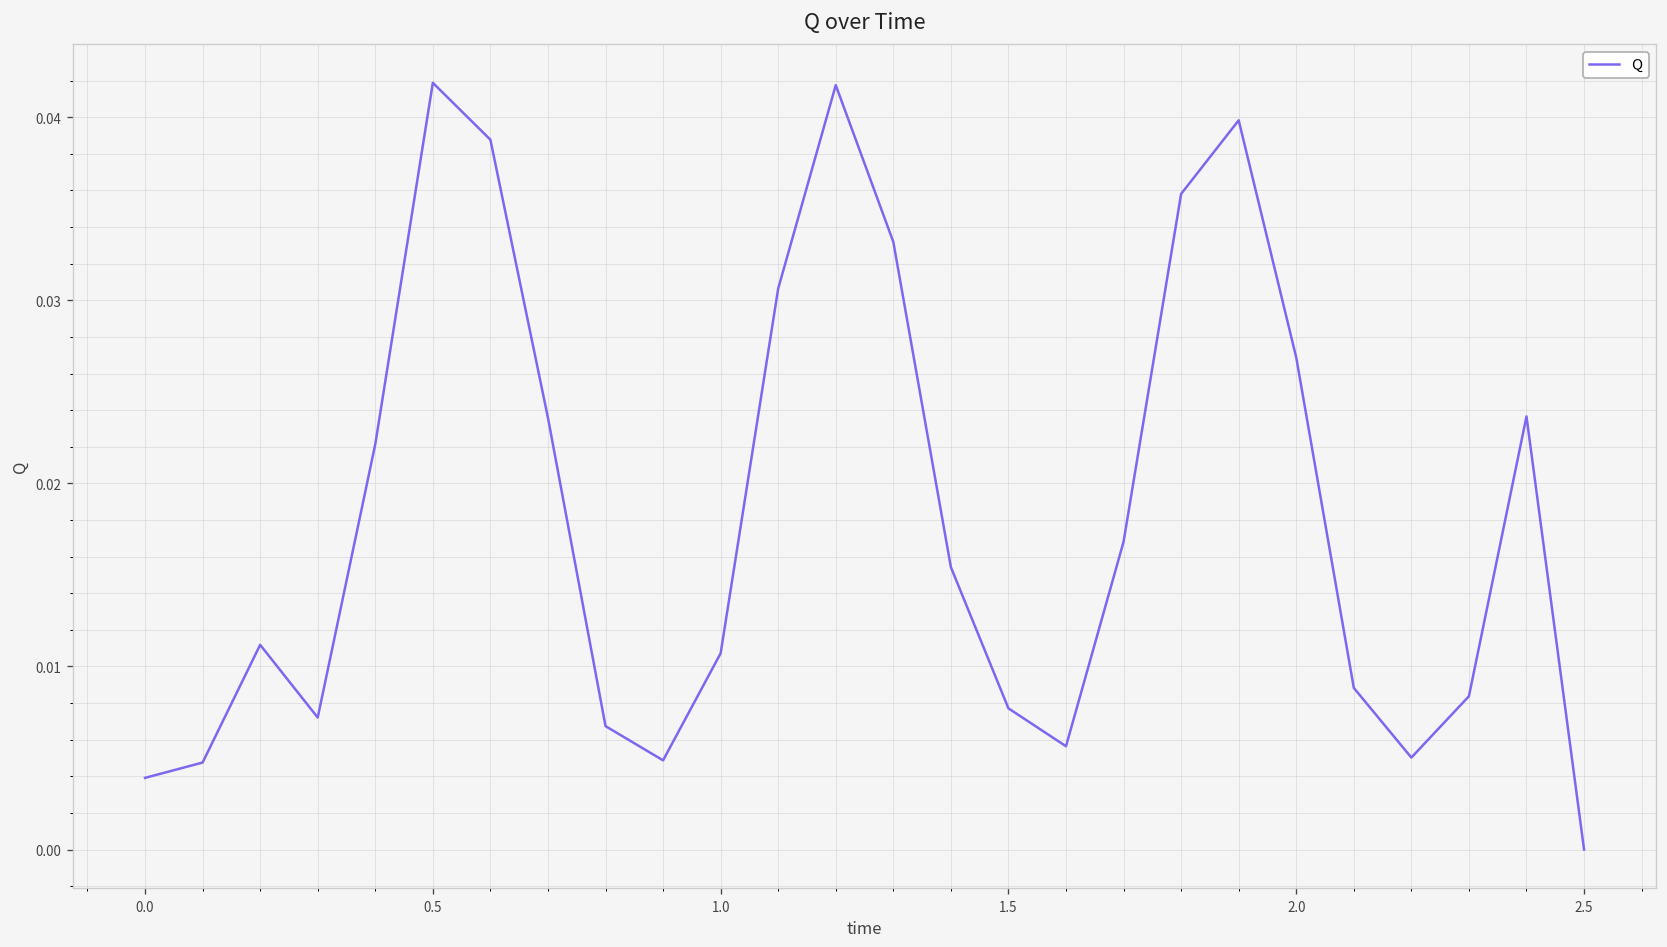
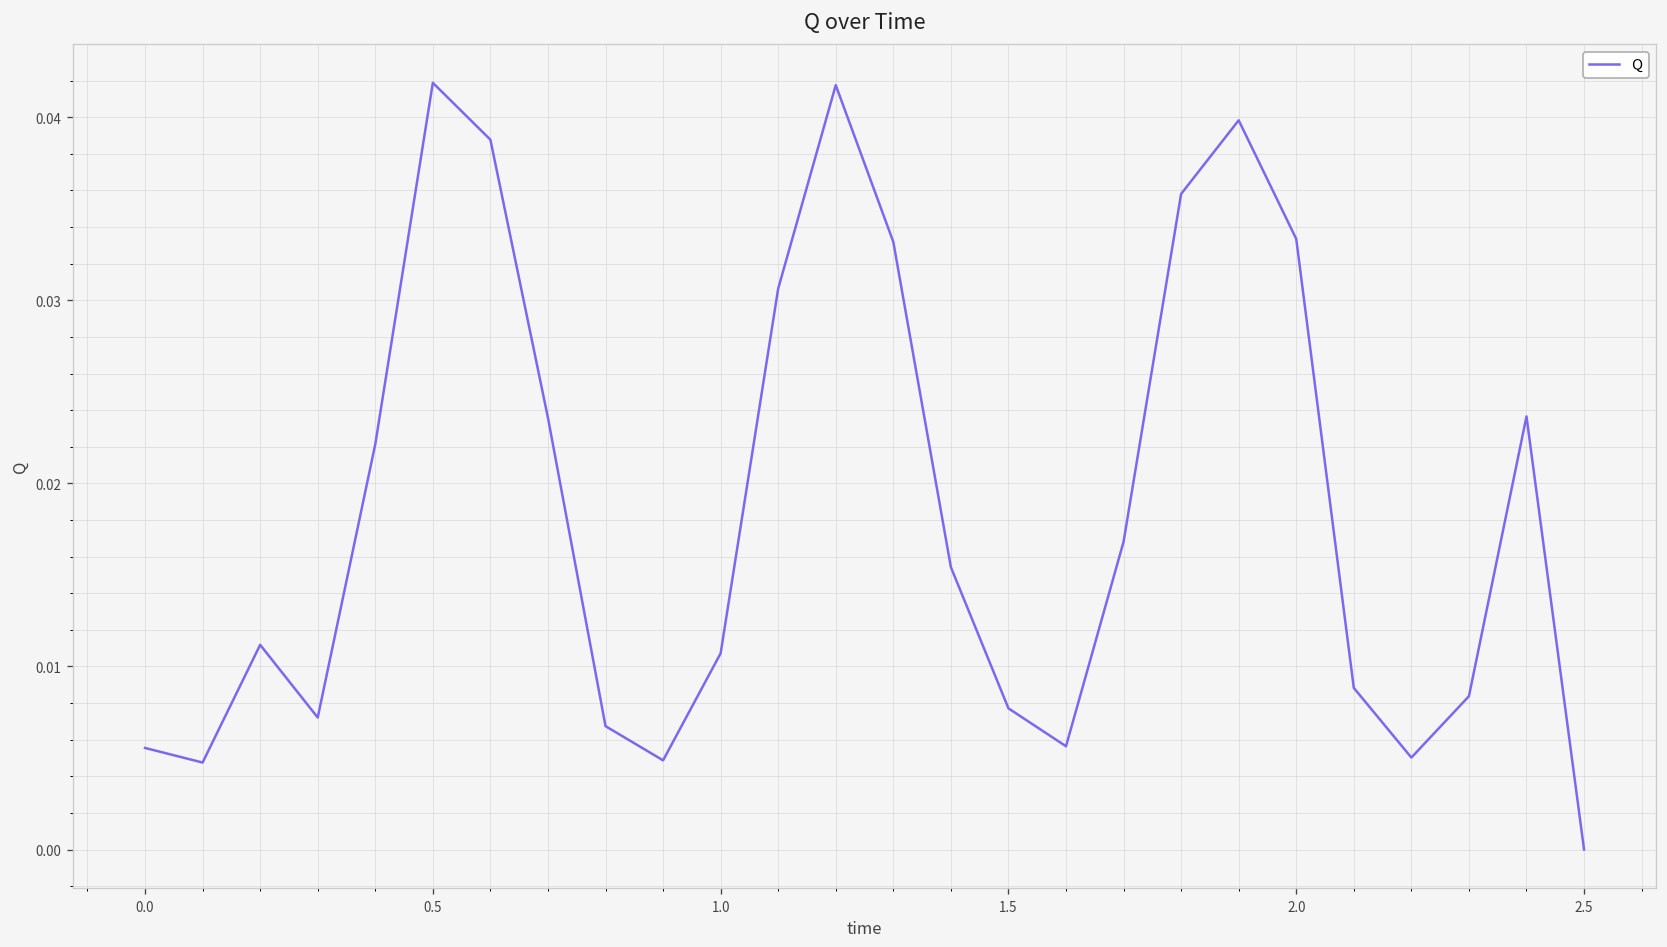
0.0: 0.0039 -> 0.0055
2.0: 0.0269 -> 0.0334
